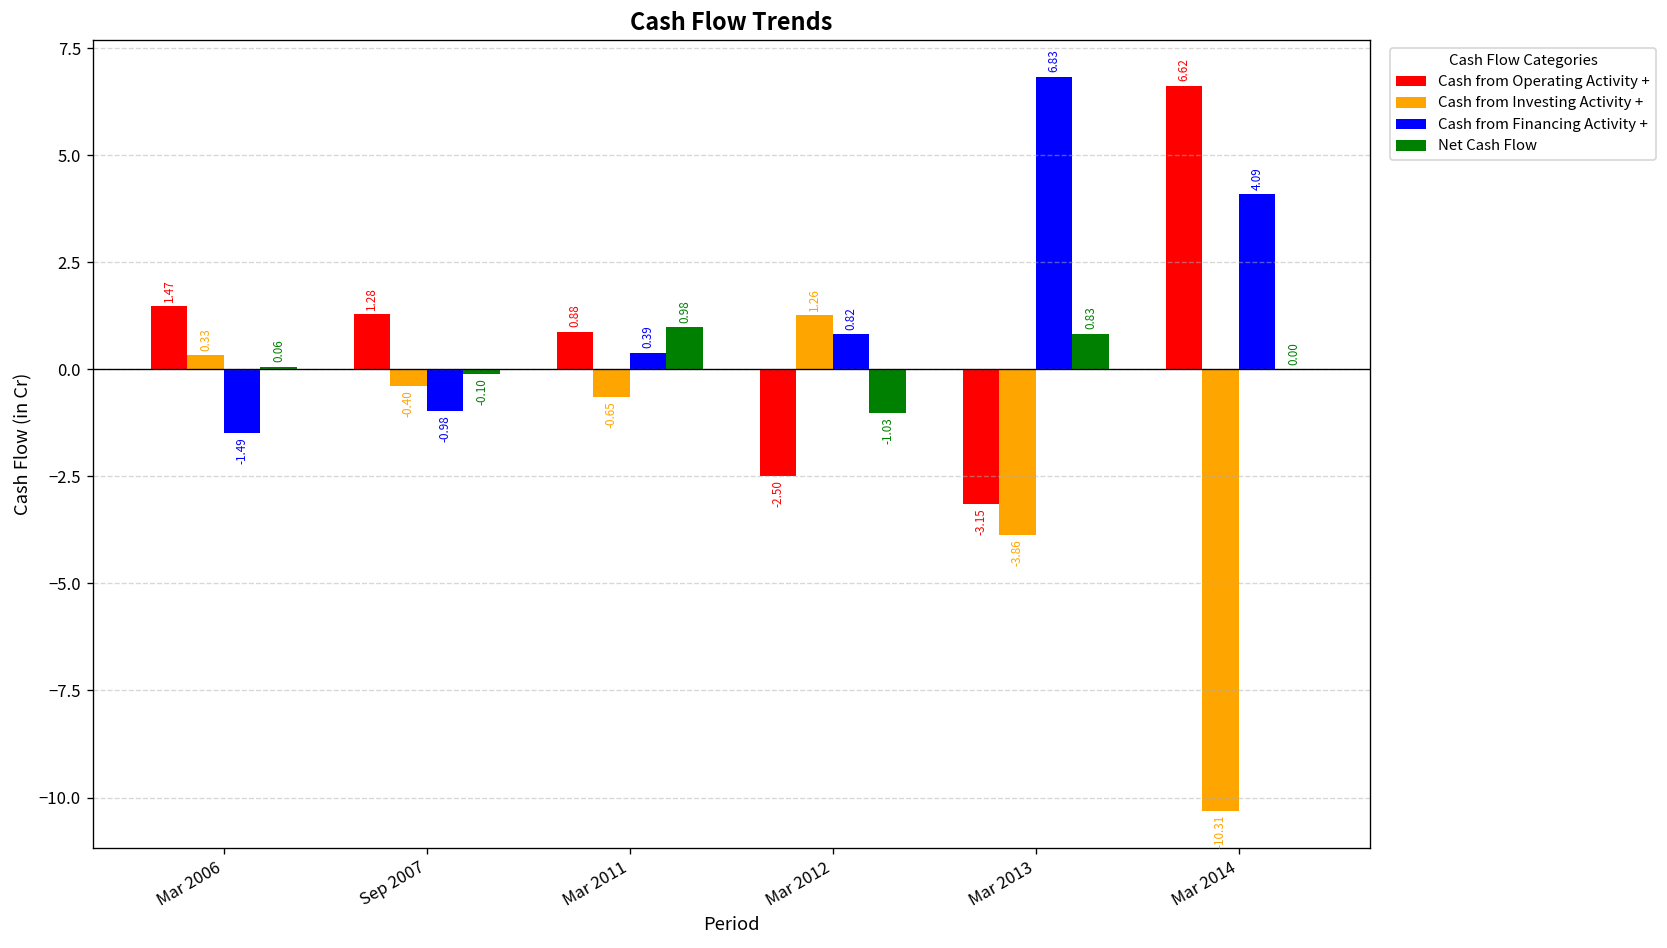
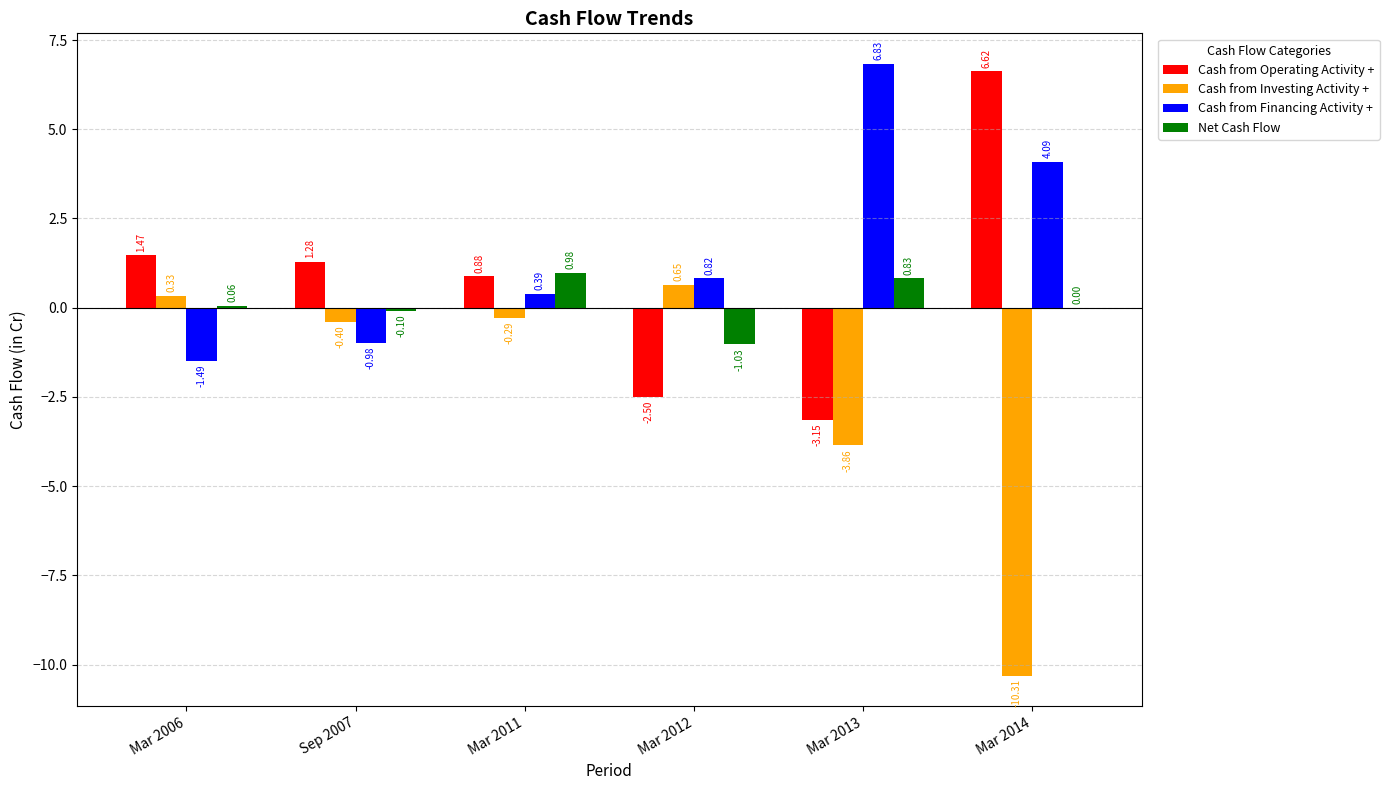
Cash from Investing Activity +, Mar 2011: -0.65 -> -0.29
Cash from Investing Activity +, Mar 2012: 1.26 -> 0.65
